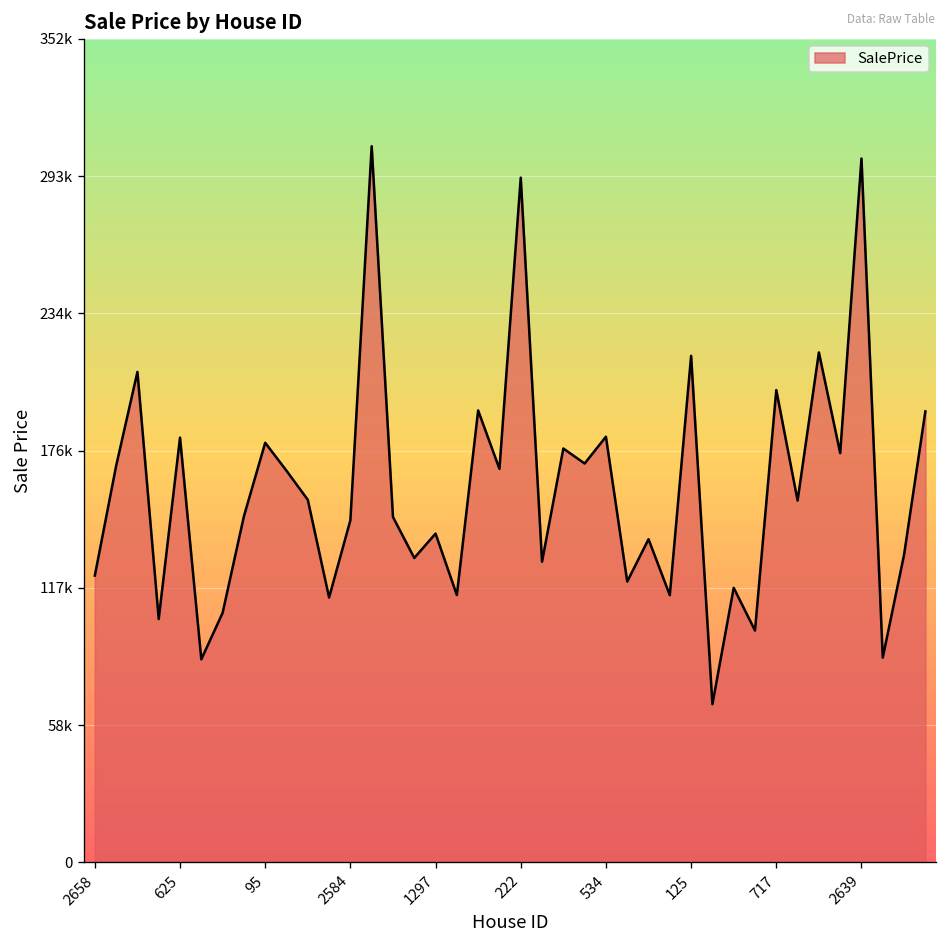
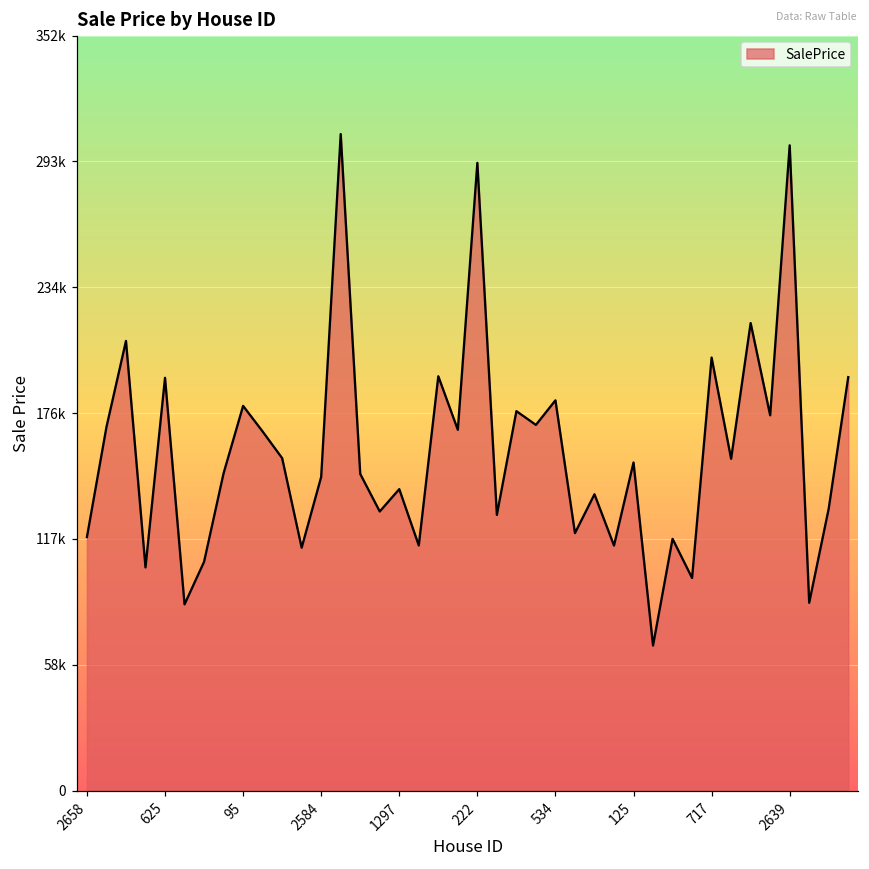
2658: 123000 -> 118000
625: 182000 -> 193000
125: 217000 -> 153000
